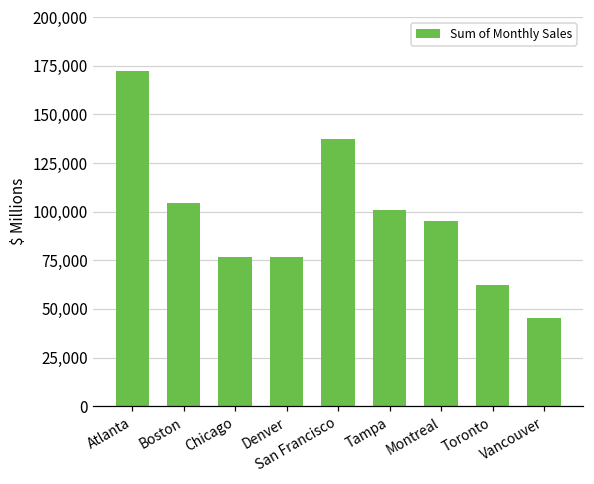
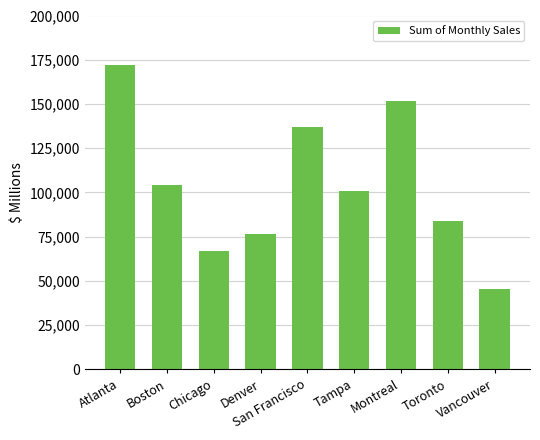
Chicago: 77,000 -> 67,000
Montreal: 95,000 -> 152,000
Toronto: 62,000 -> 84,000
